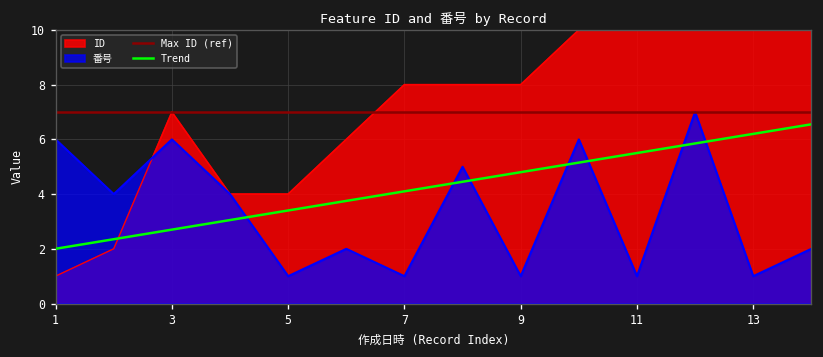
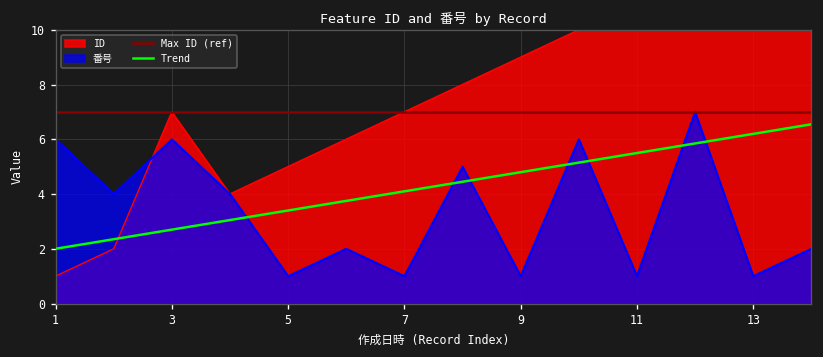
ID, 5: 4 -> 5
ID, 7: 8 -> 7
ID, 9: 8 -> 9
